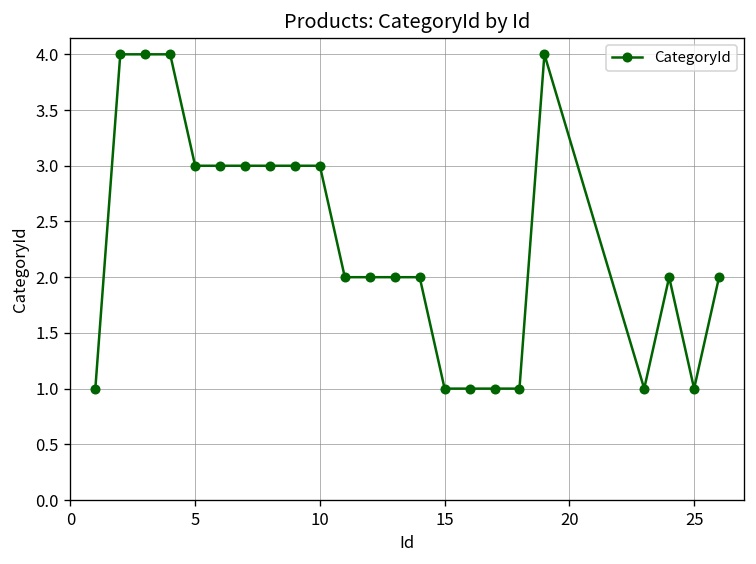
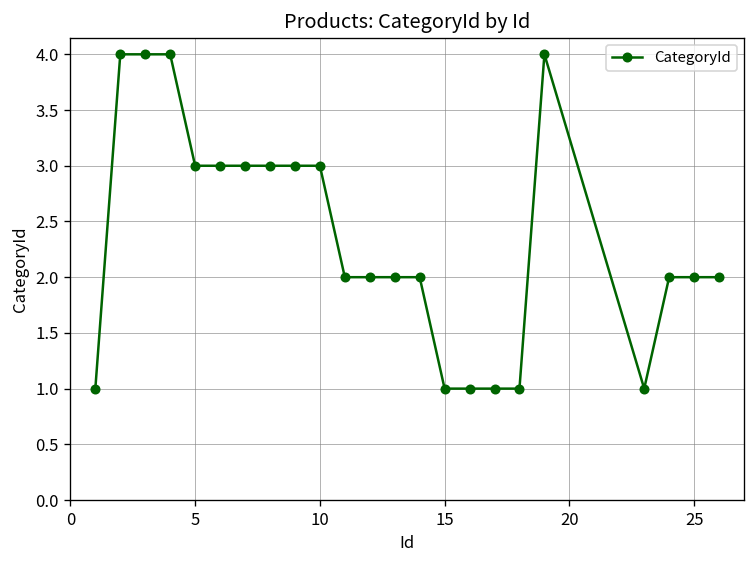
25: 1 -> 2
